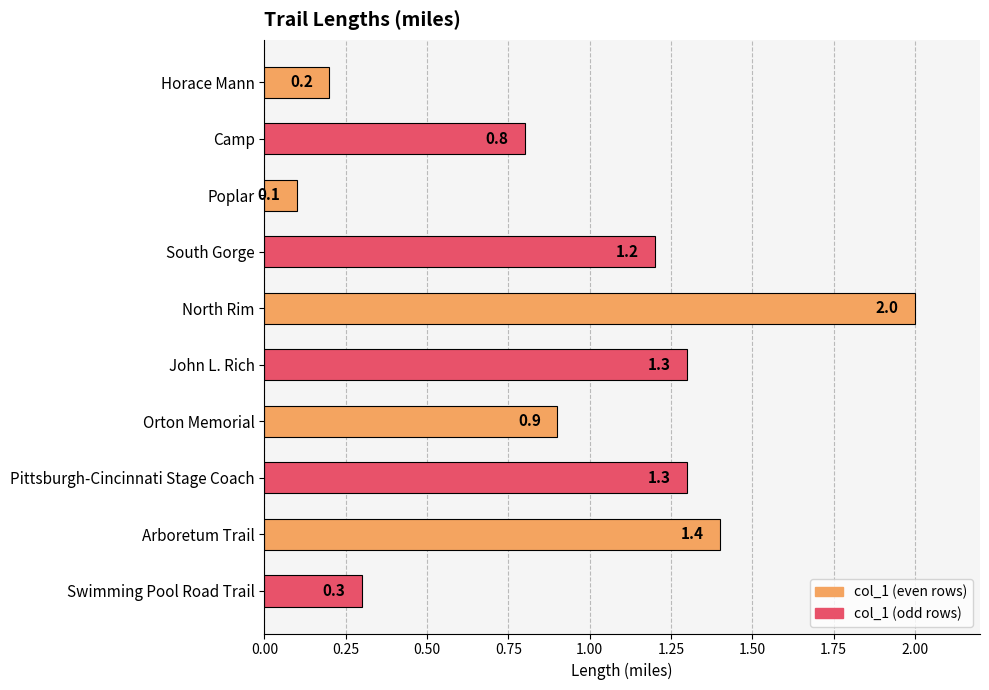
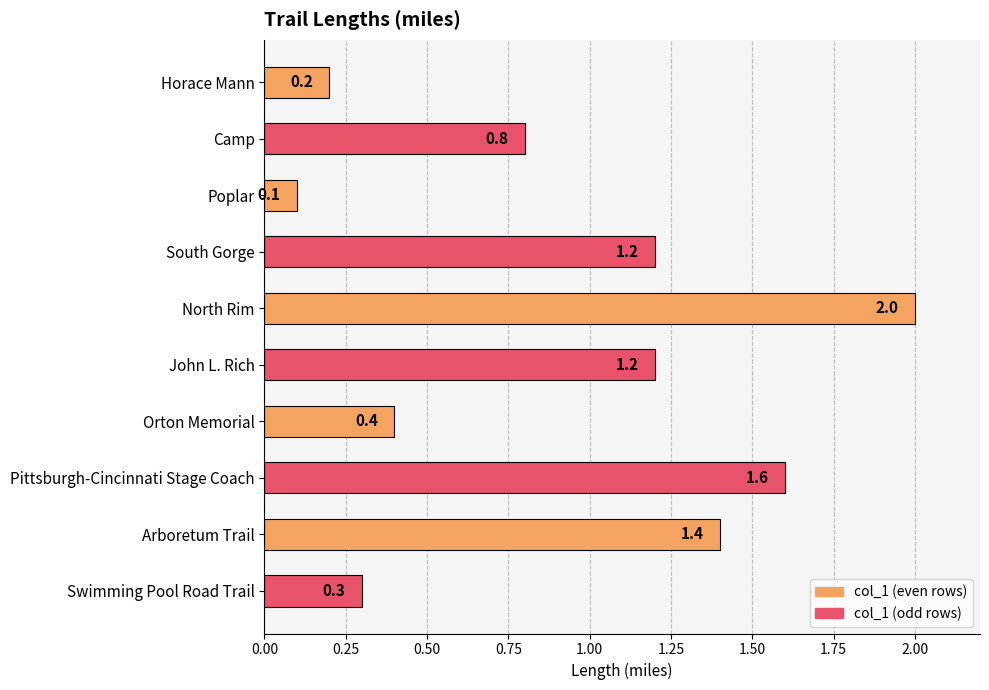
John L. Rich: 1.3 -> 1.2
Orton Memorial: 0.9 -> 0.4
Pittsburgh-Cincinnati Stage Coach: 1.3 -> 1.6
